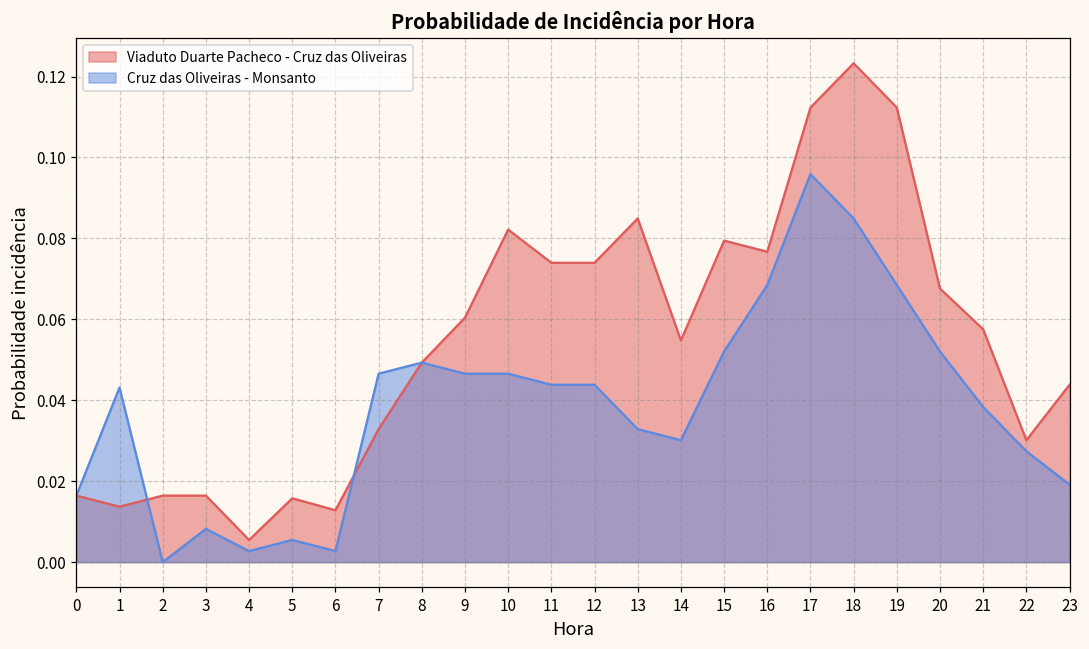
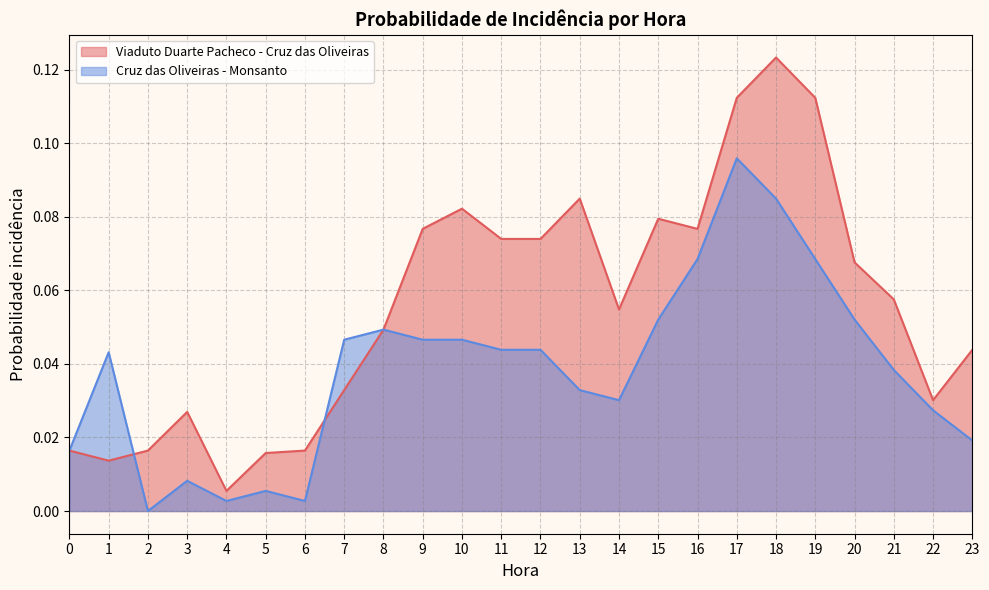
Viaduto Duarte Pacheco - Cruz das Oliveiras, 3: 0.016 -> 0.027
Viaduto Duarte Pacheco - Cruz das Oliveiras, 6: 0.013 -> 0.016
Viaduto Duarte Pacheco - Cruz das Oliveiras, 9: 0.060 -> 0.077
